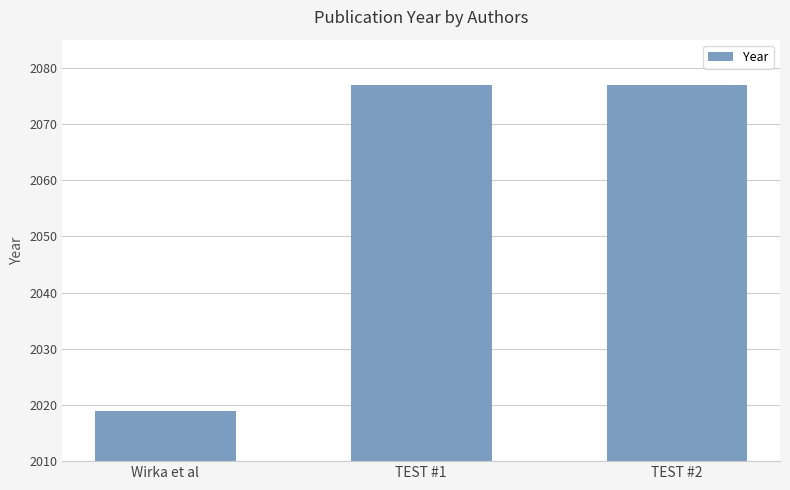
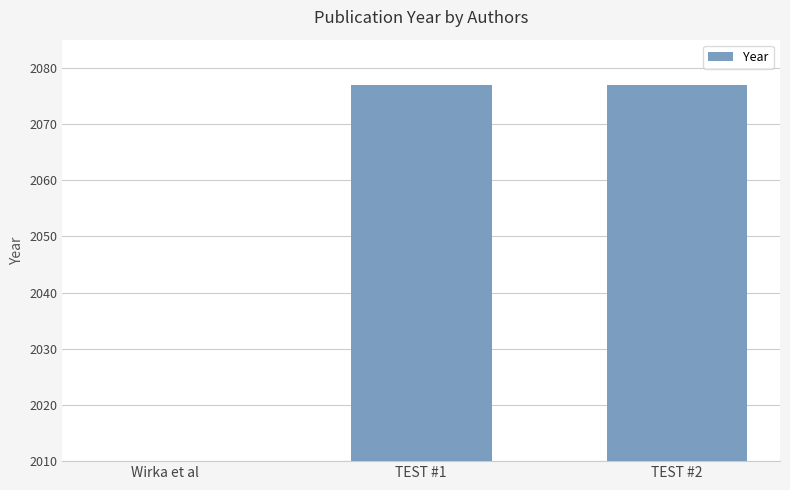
Wirka et al: 2019 -> 2010
